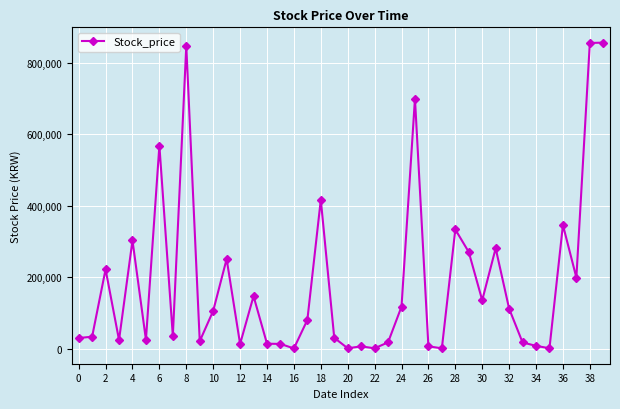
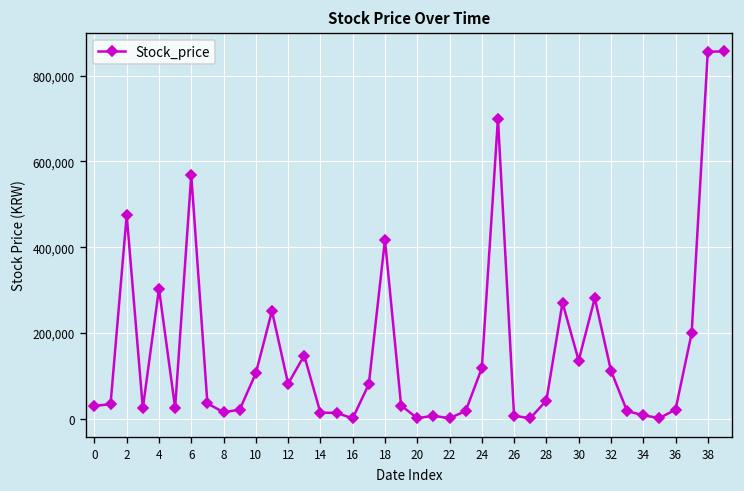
2: 220,000 -> 470,000
8: 850,000 -> 10,000
12: 10,000 -> 80,000
28: 330,000 -> 40,000
36: 350,000 -> 20,000
